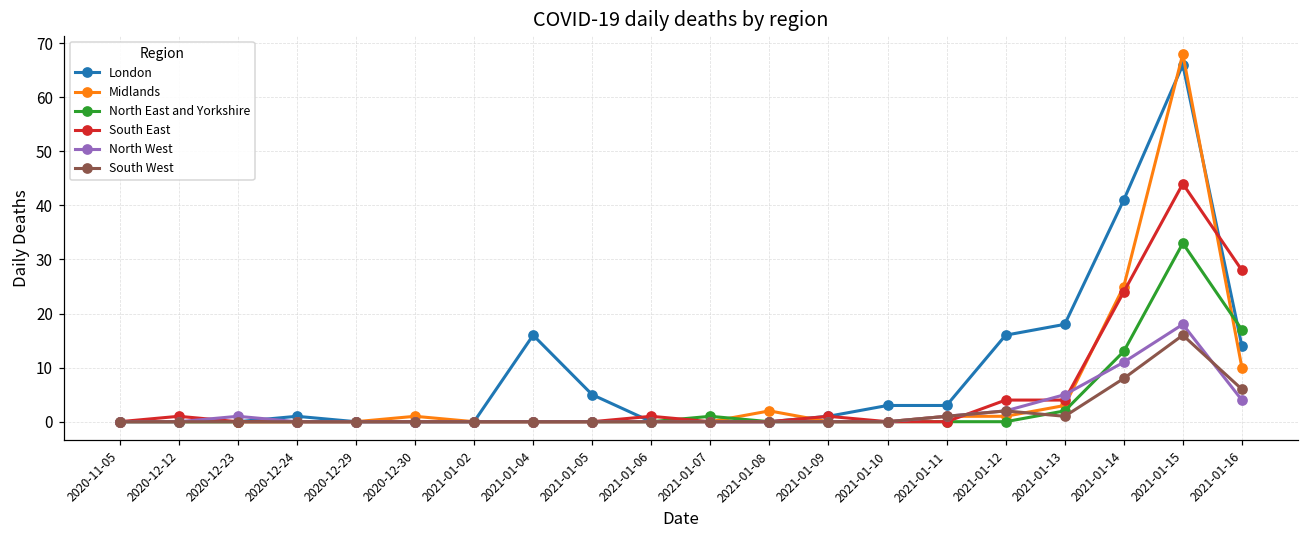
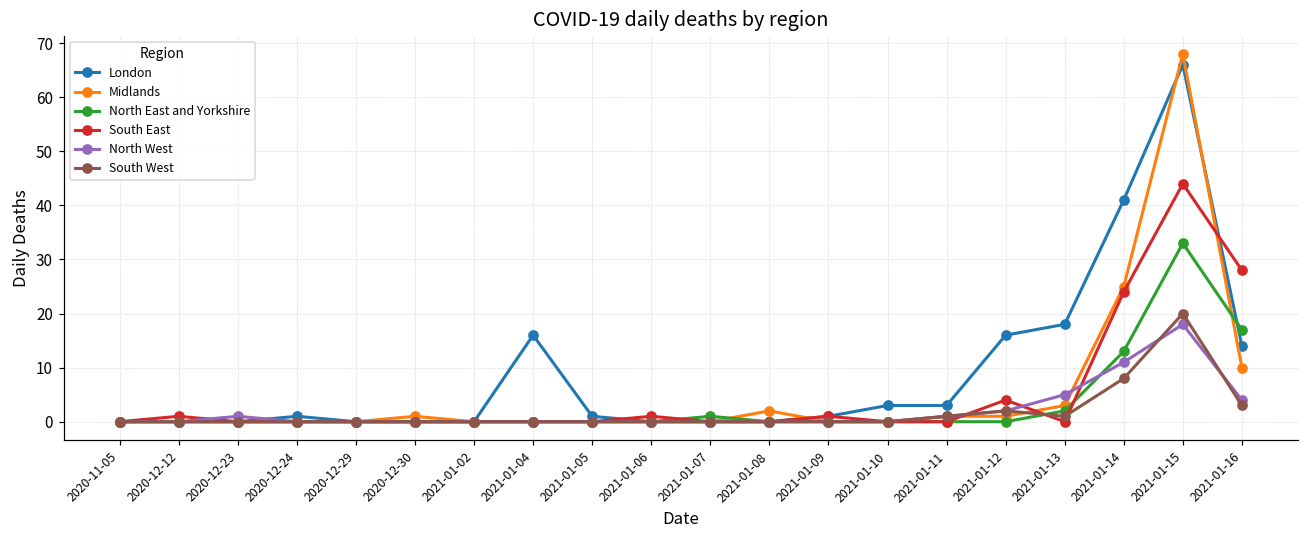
London, 2021-01-05: 5 -> 1
South East, 2021-01-13: 4 -> 0
South West, 2021-01-15: 16 -> 20
South West, 2021-01-16: 6 -> 3
